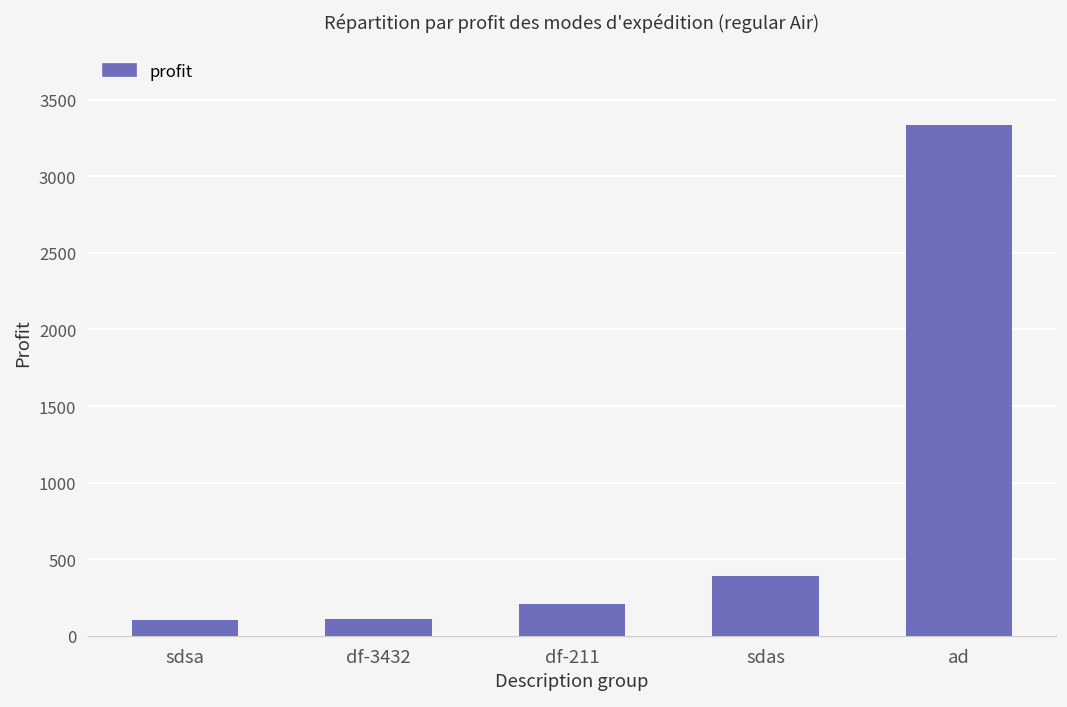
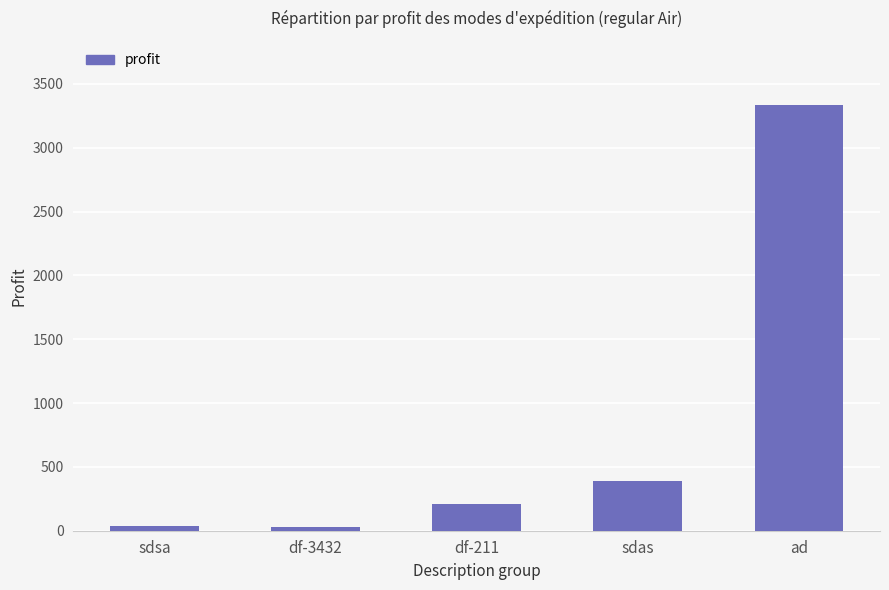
sdsa: 100 -> 40
df-3432: 110 -> 30
